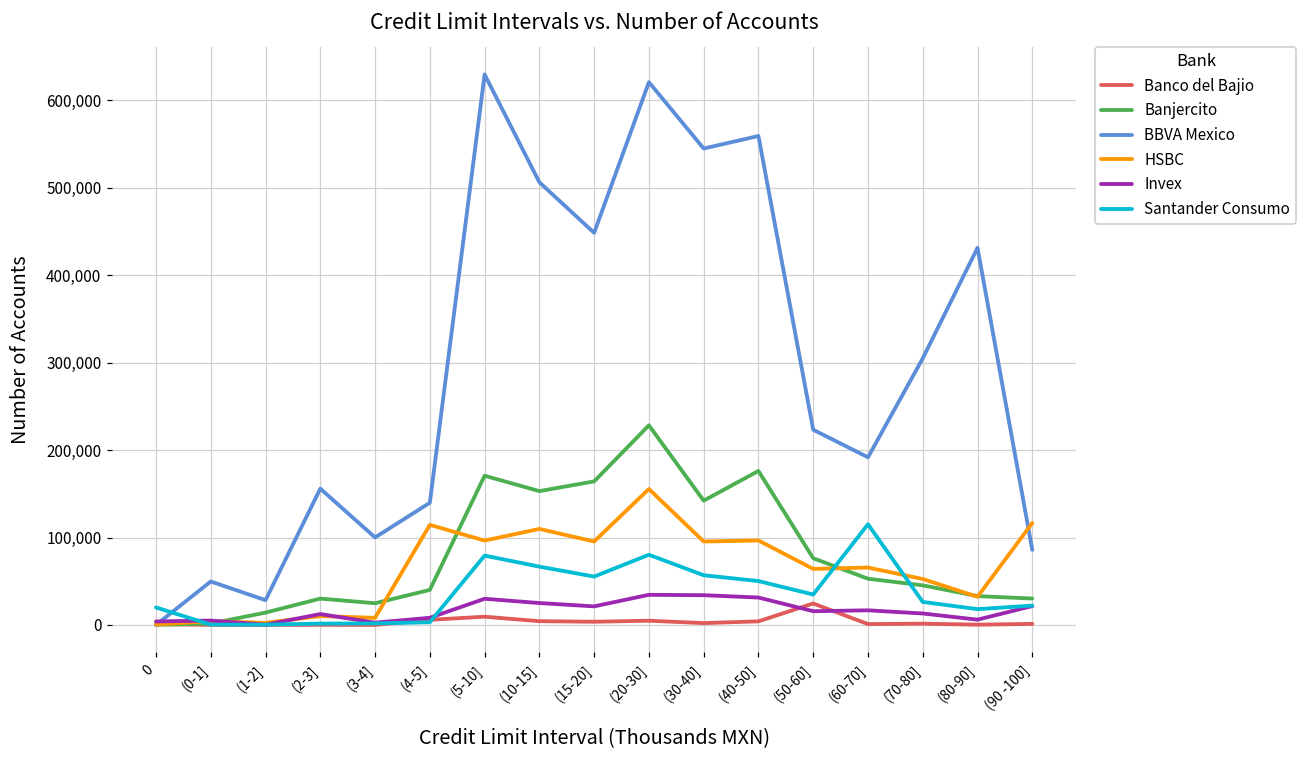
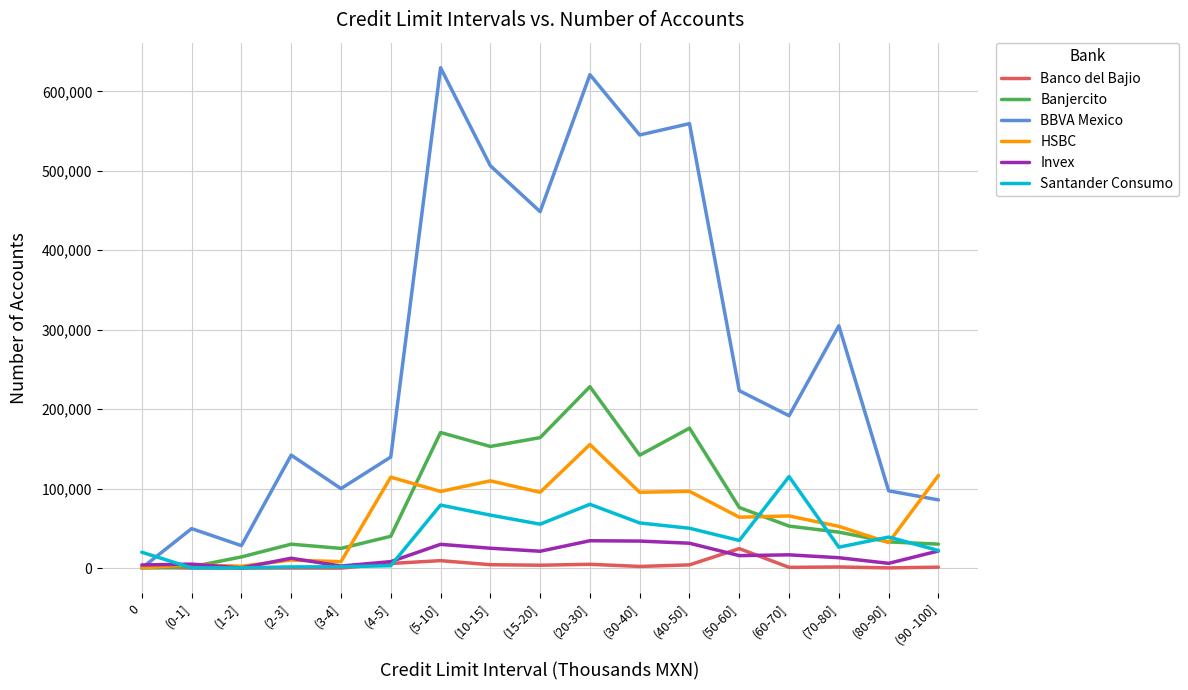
BBVA Mexico, (2-3]: 160,000 -> 140,000
BBVA Mexico, (80-90]: 430,000 -> 100,000
Santander Consumo, (80-90]: 20,000 -> 40,000
